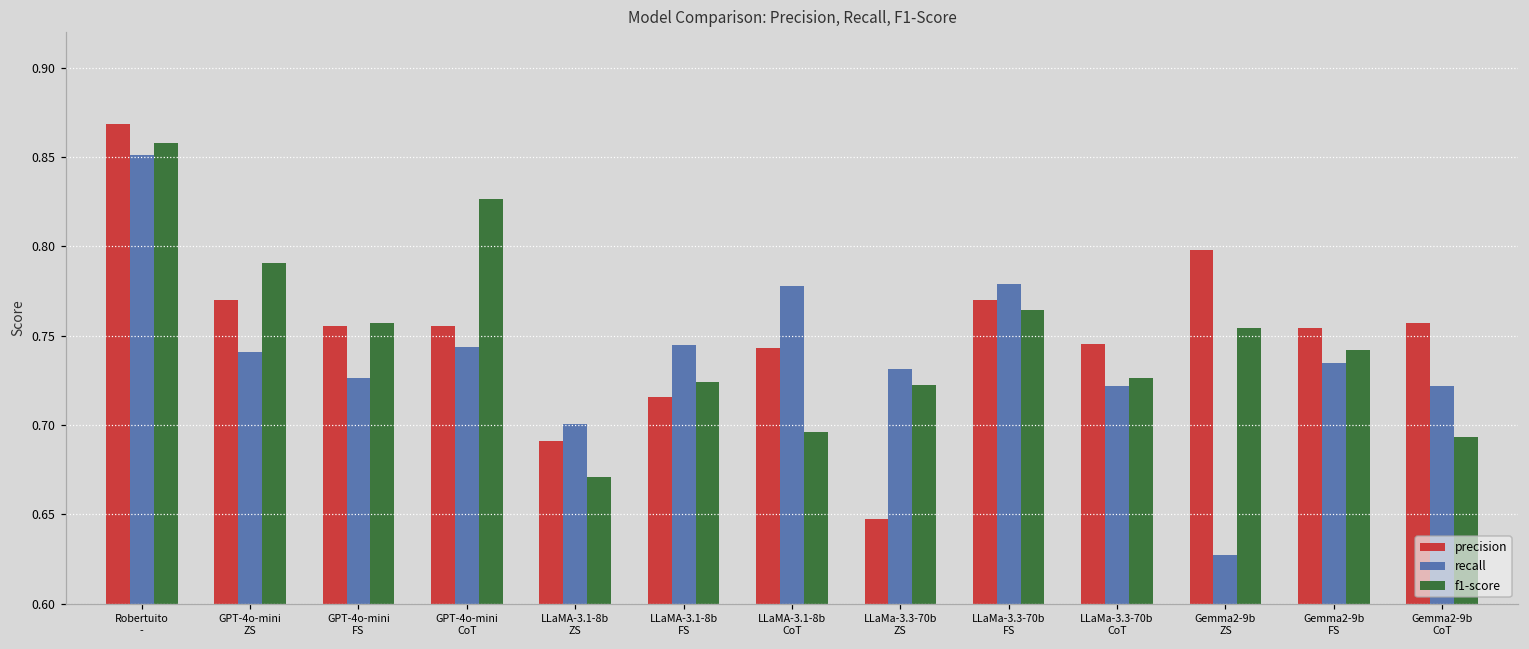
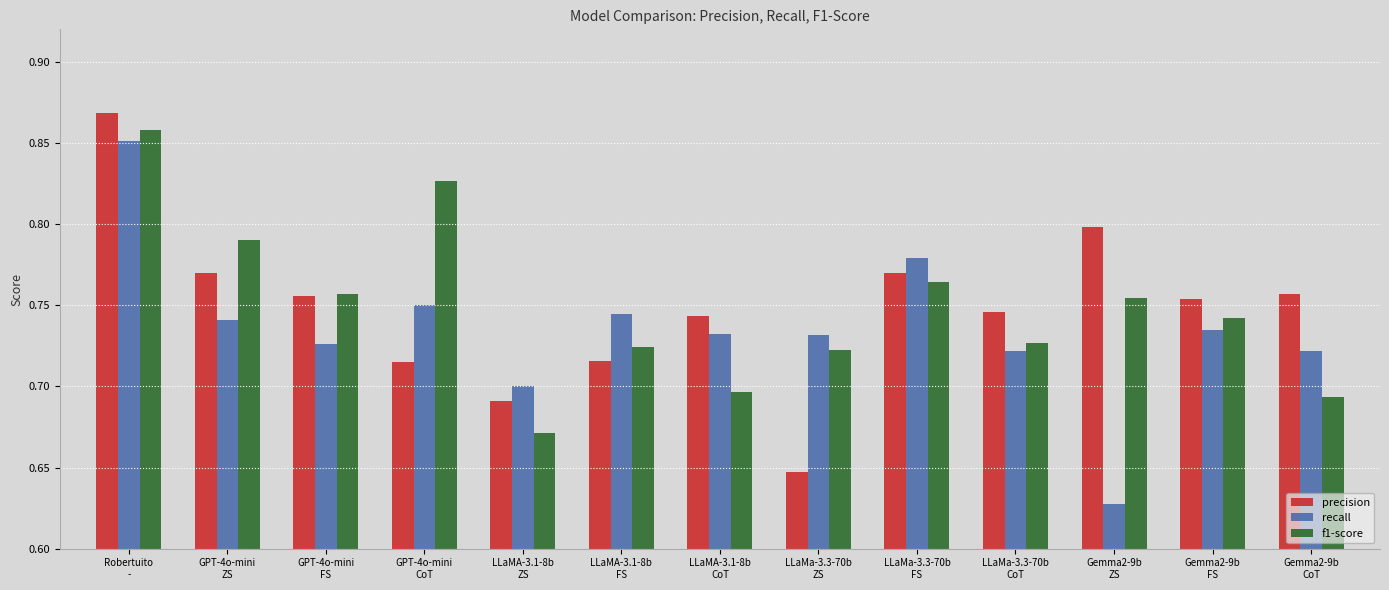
precision, GPT-4o-mini CoT: 0.756 -> 0.715
recall, GPT-4o-mini CoT: 0.744 -> 0.750
recall, LLaMA-3.1-8b CoT: 0.778 -> 0.732
